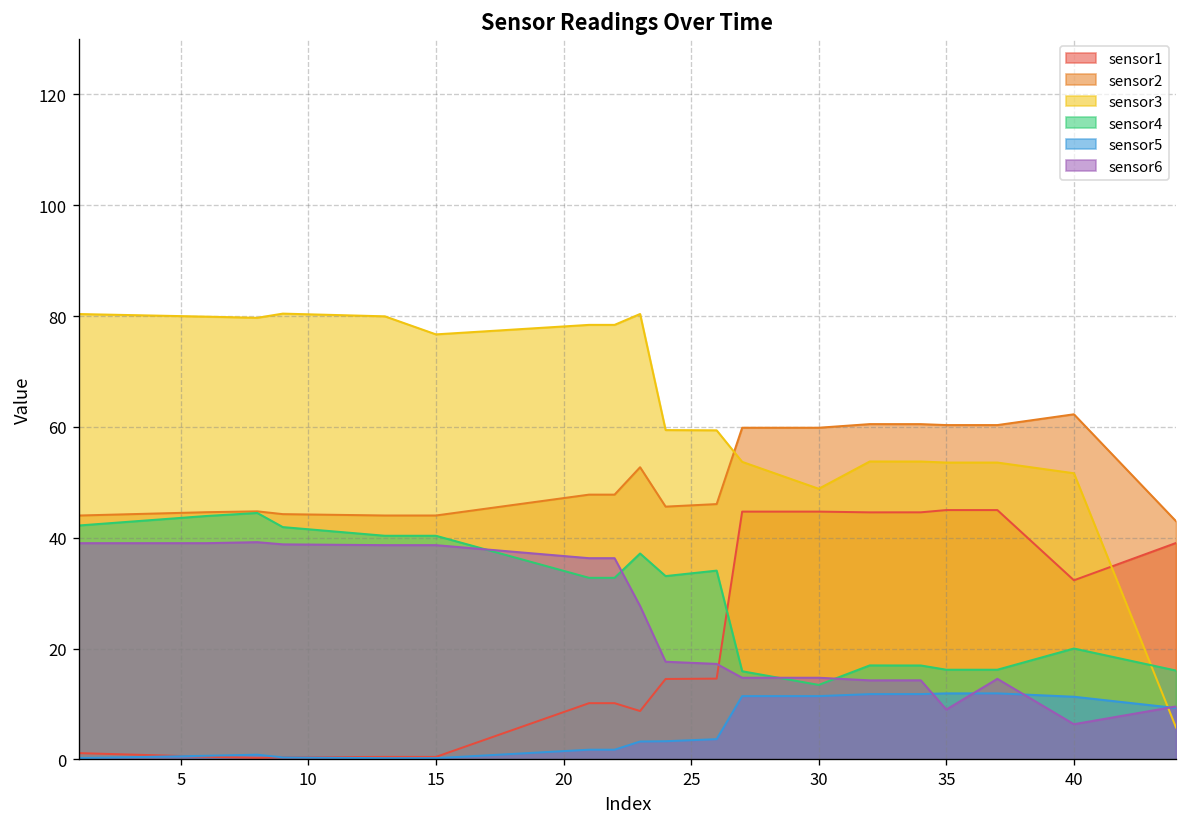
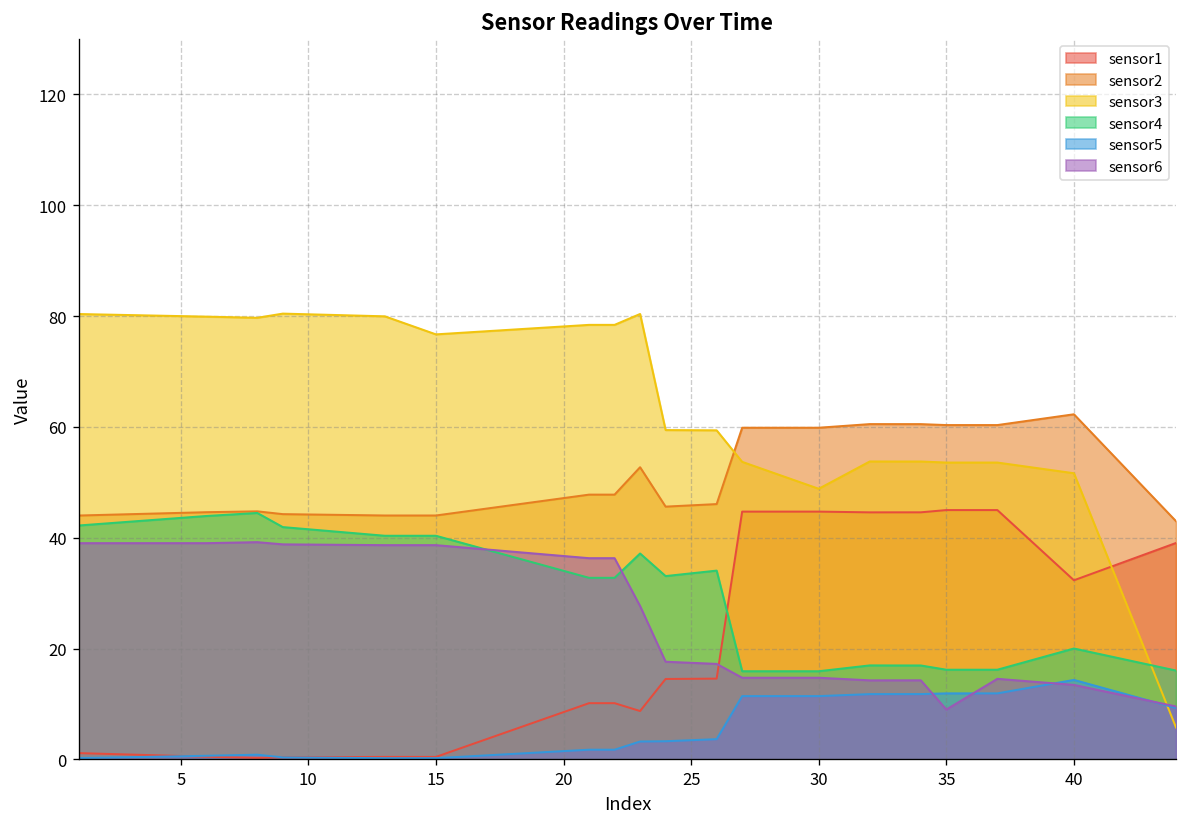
sensor4, 30: 13 -> 16
sensor5, 40: 11 -> 14
sensor6, 40: 6 -> 13
